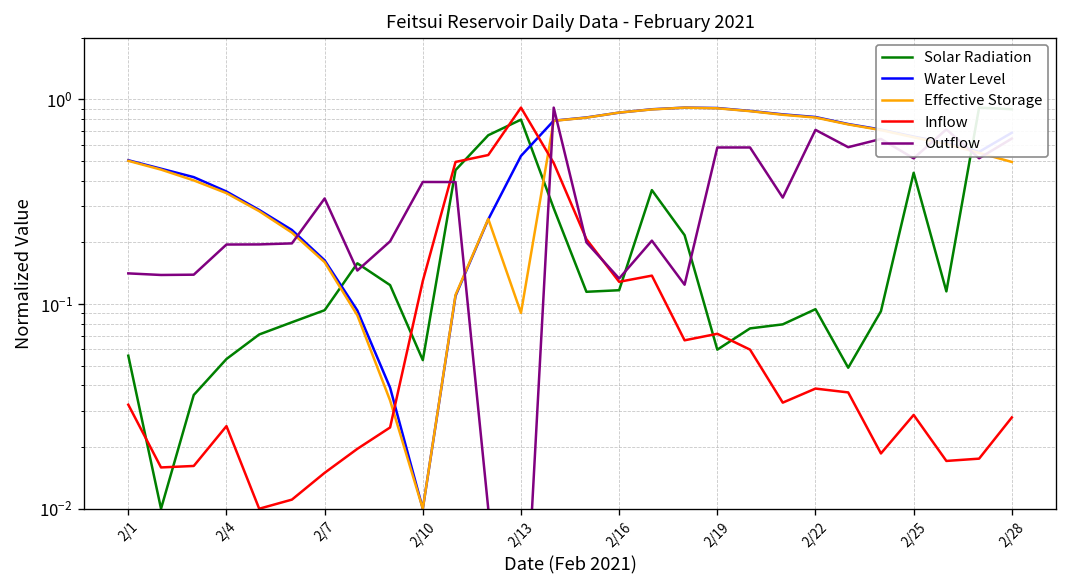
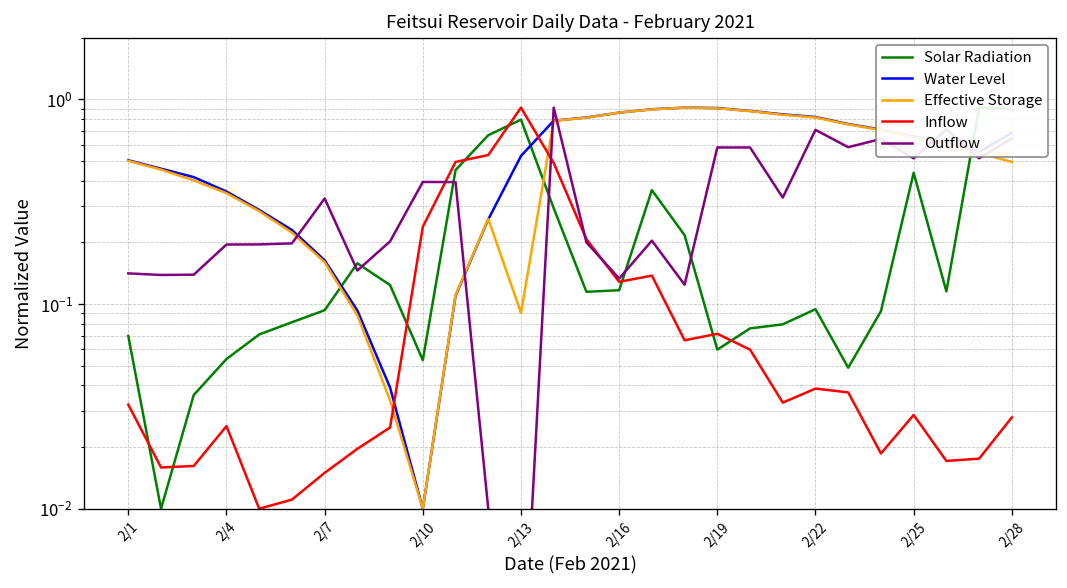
Solar Radiation, 2/1: 0.056 -> 0.070
Inflow, 2/10: 0.13 -> 0.24
